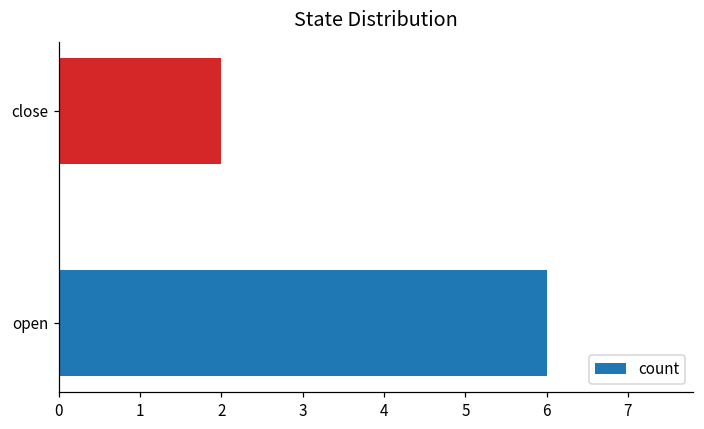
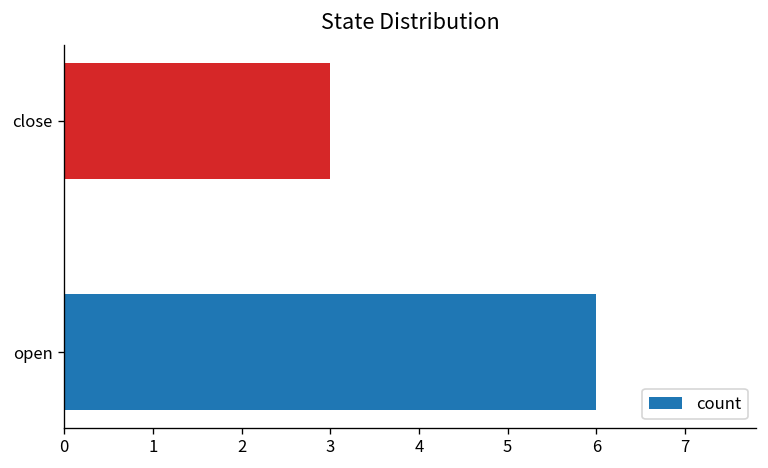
close: 2 -> 3
